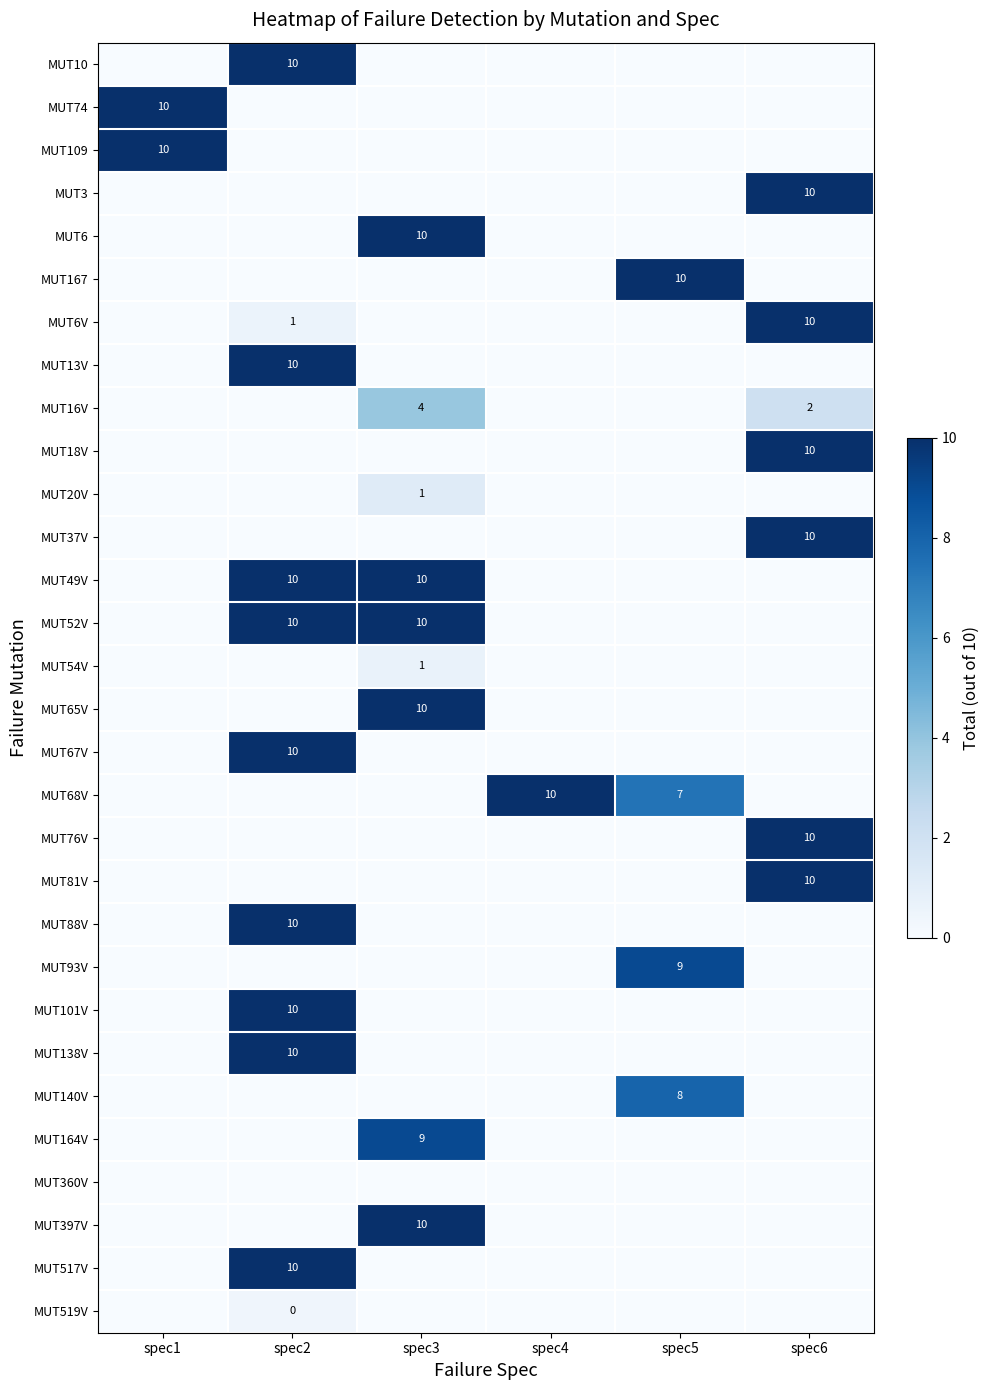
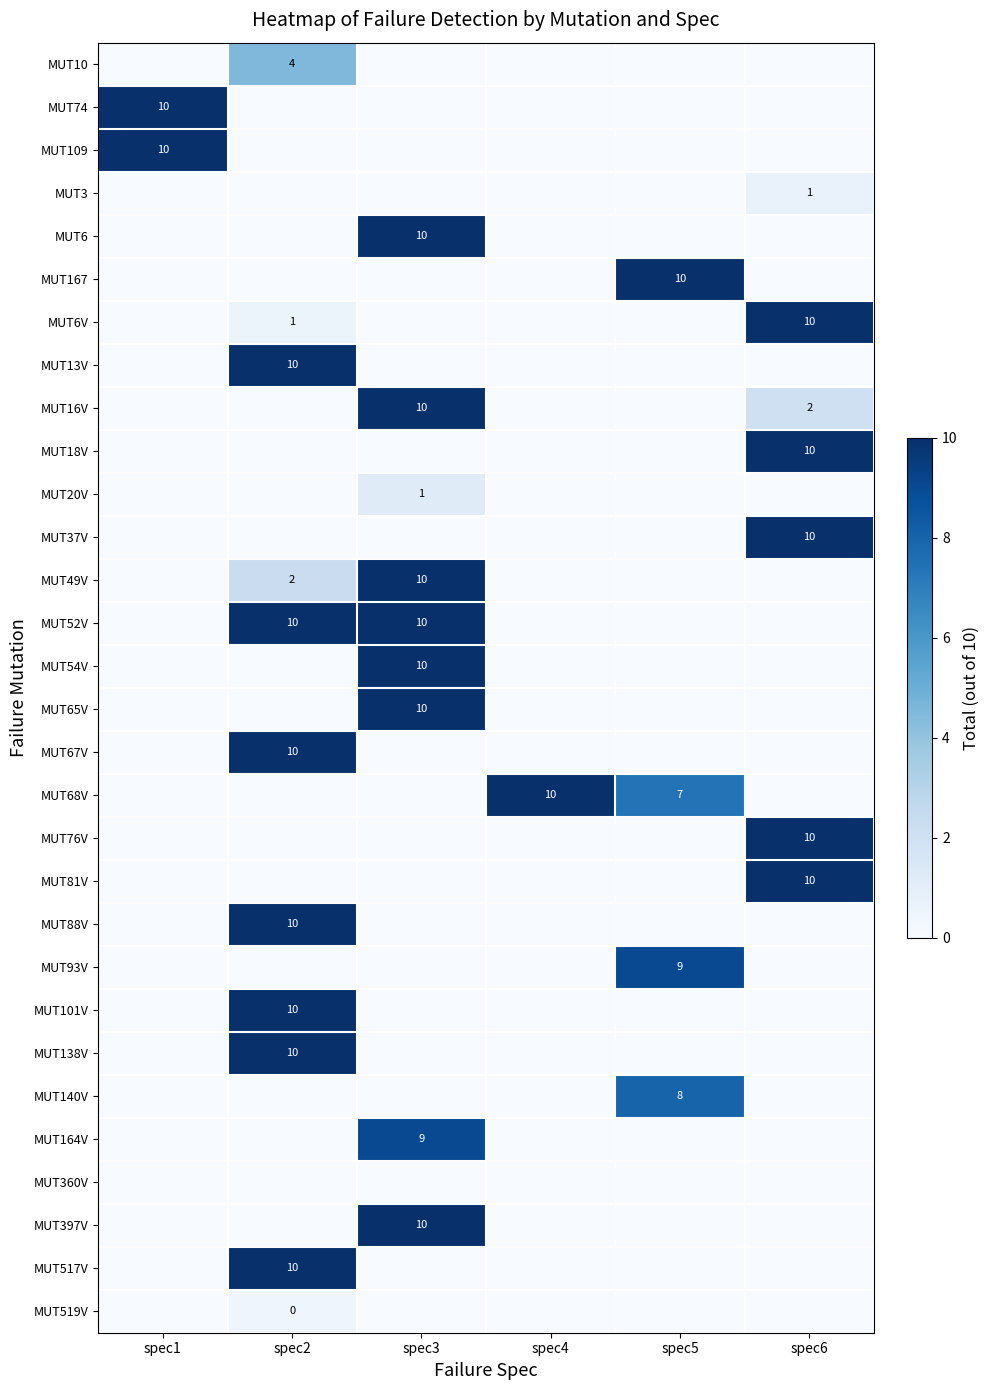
MUT10, spec2: 10 -> 4
MUT3, spec6: 10 -> 1
MUT16V, spec3: 4 -> 10
MUT49V, spec2: 10 -> 2
MUT54V, spec3: 1 -> 10
